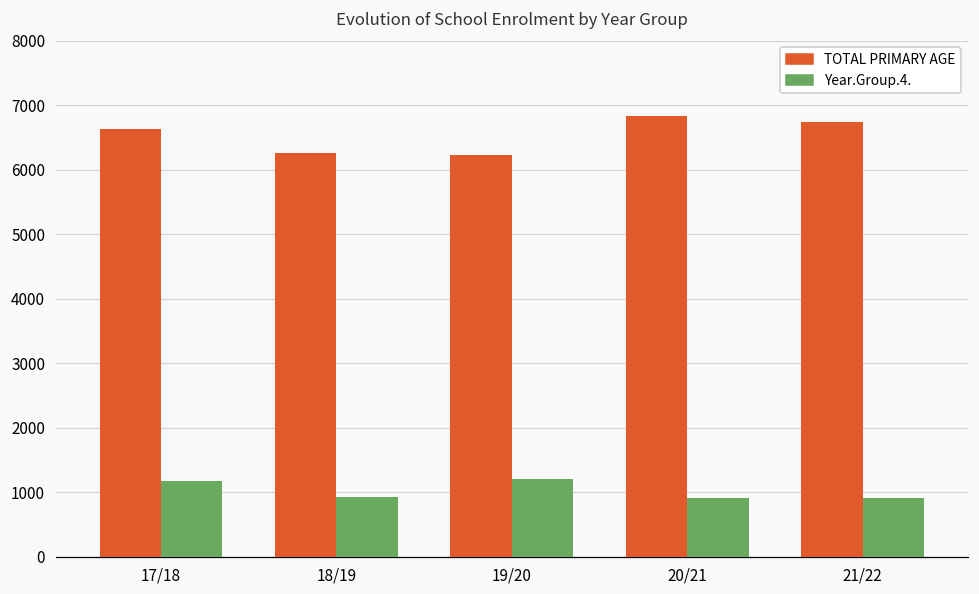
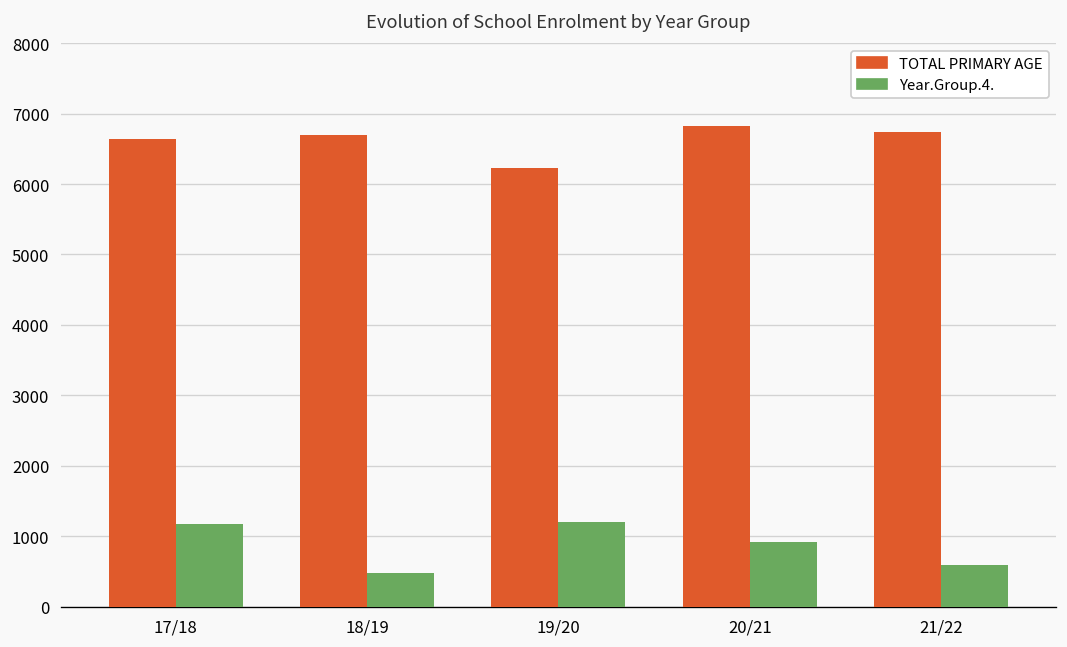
TOTAL PRIMARY AGE, 18/19: 6300 -> 6700
Year.Group.4., 18/19: 900 -> 500
Year.Group.4., 21/22: 900 -> 600
